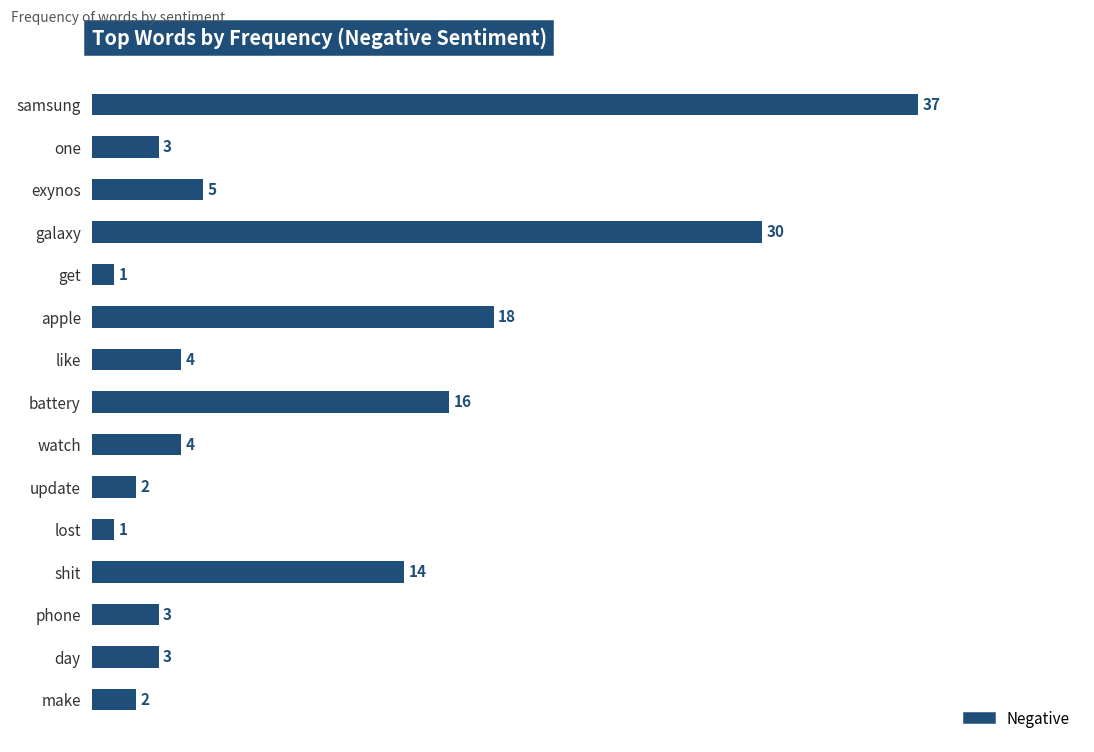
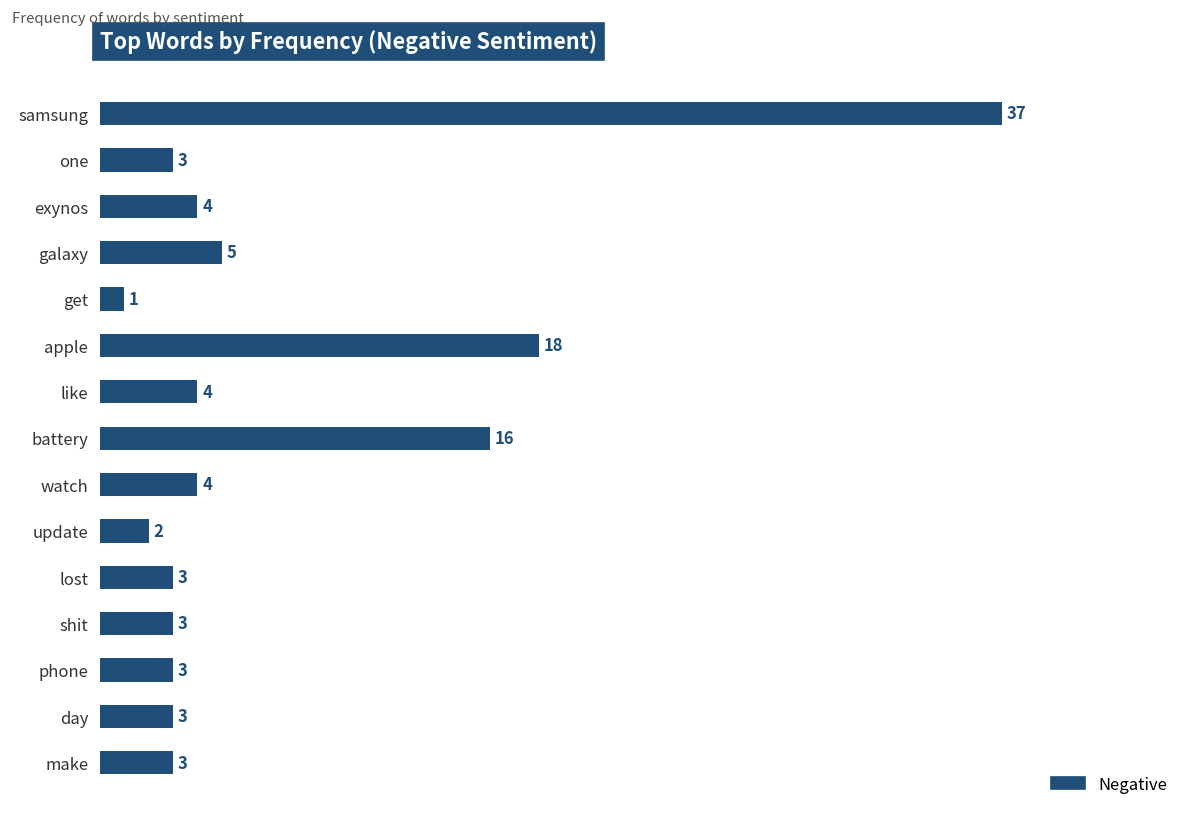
exynos: 5 -> 4
galaxy: 30 -> 5
lost: 1 -> 3
shit: 14 -> 3
make: 2 -> 3
